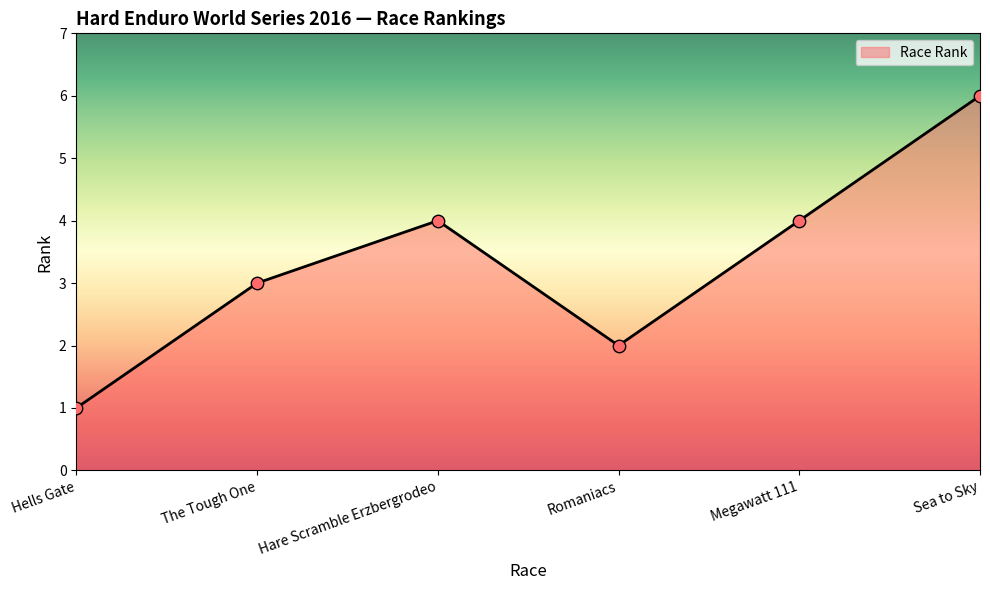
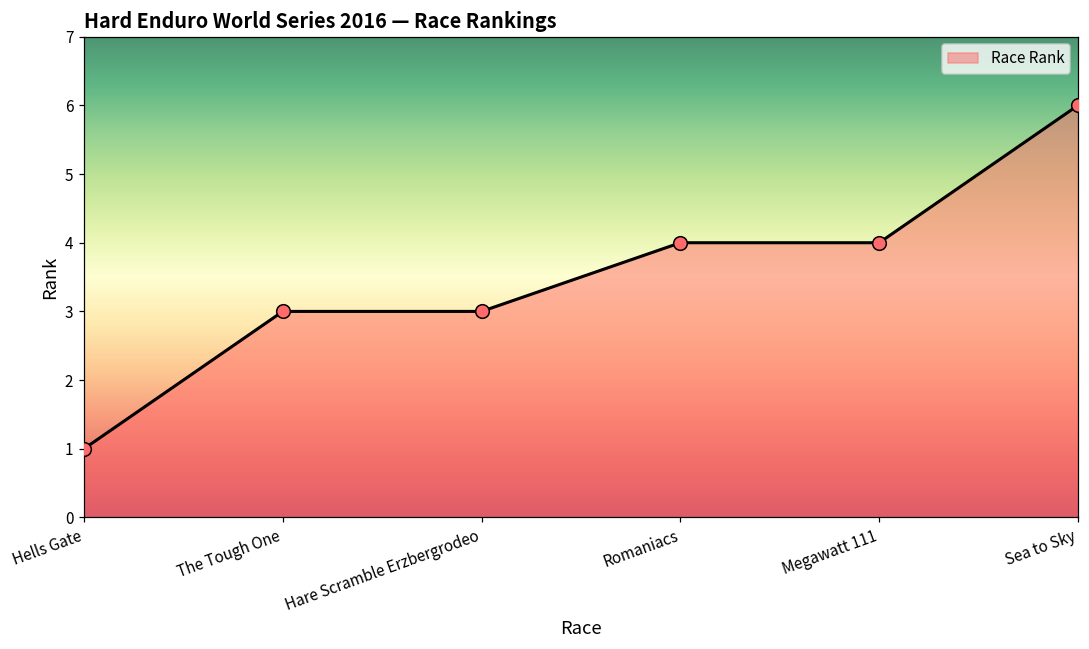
Hare Scramble Erzbergrodeo: 4 -> 3
Romaniacs: 2 -> 4
